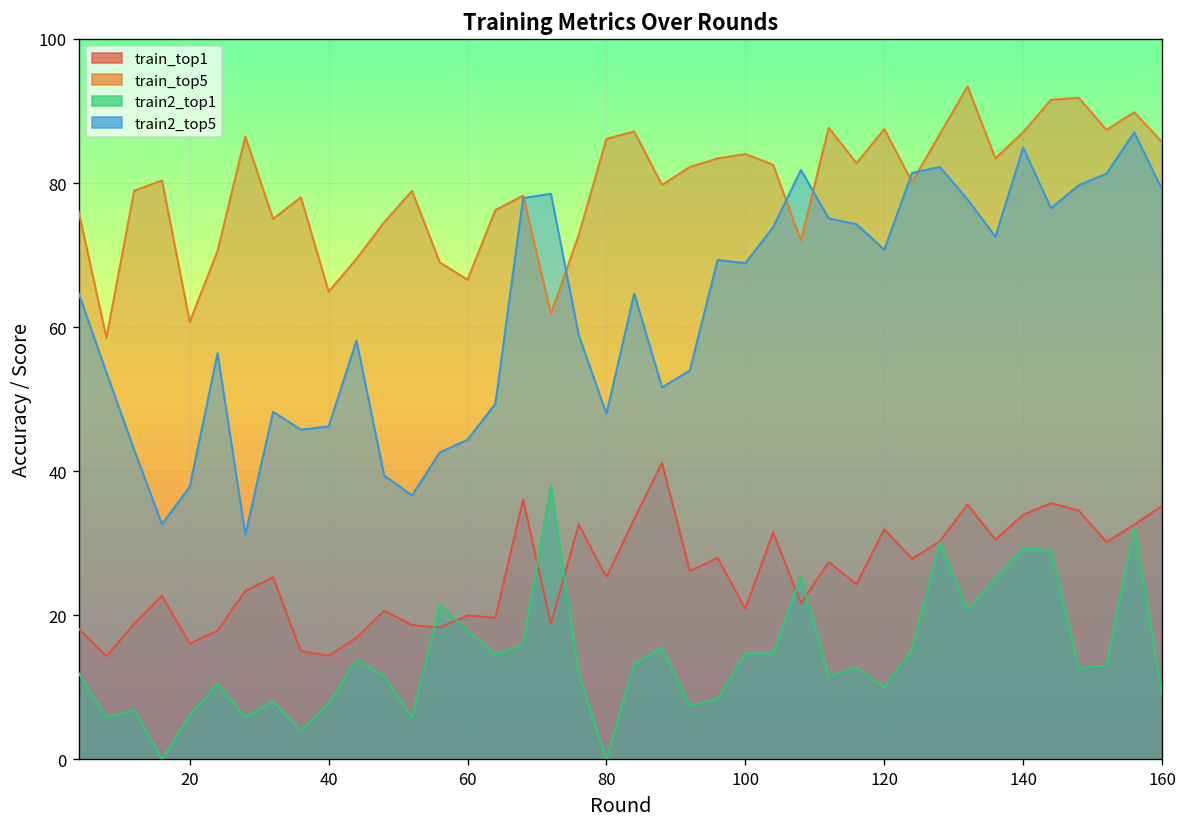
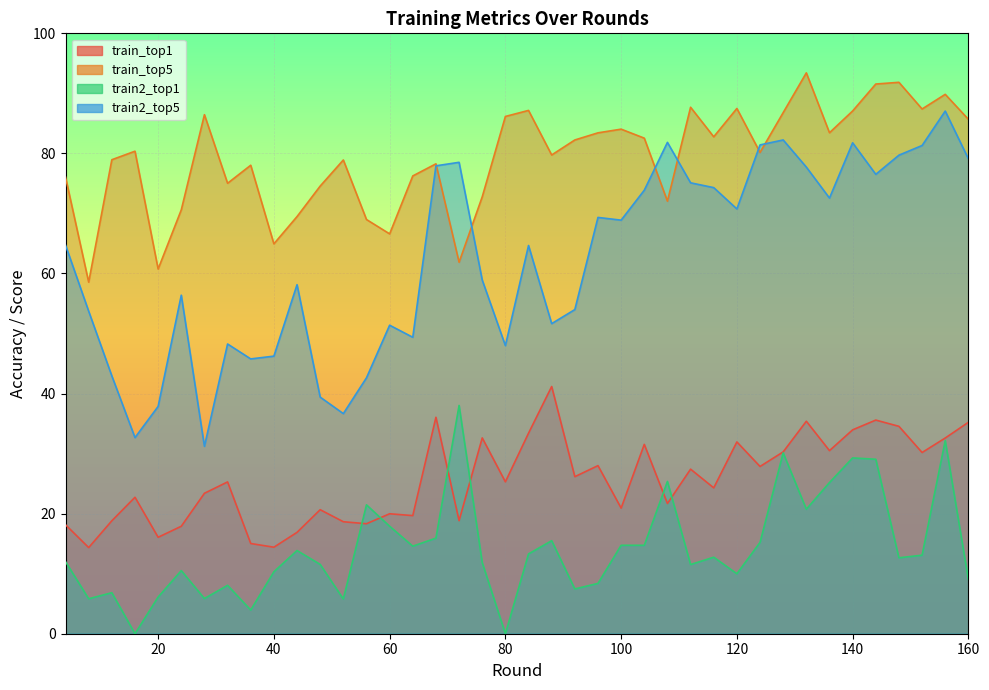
train2_top1, 40: 8 -> 10
train2_top5, 60: 44 -> 51
train2_top5, 140: 85 -> 82
